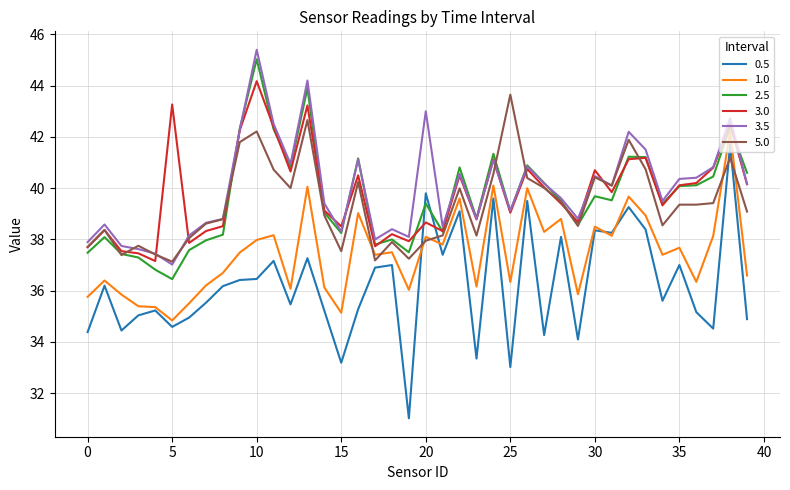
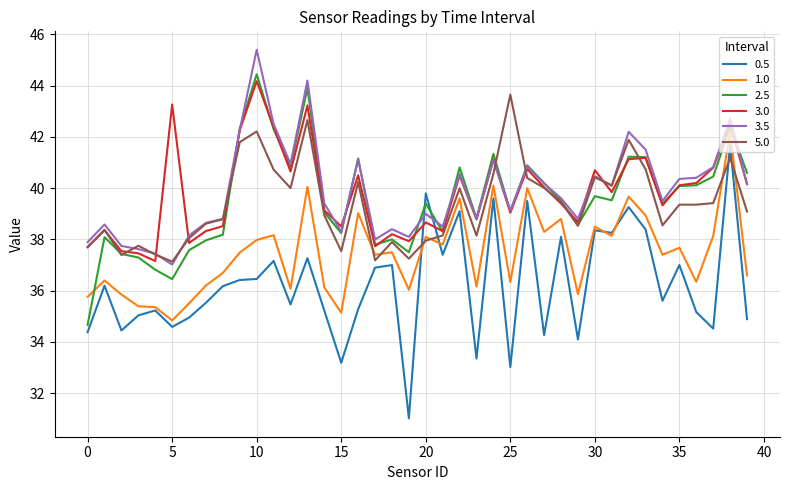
2.5, 0: 37.5 -> 34.7
2.5, 10: 45.0 -> 44.4
3.5, 20: 43 -> 39
